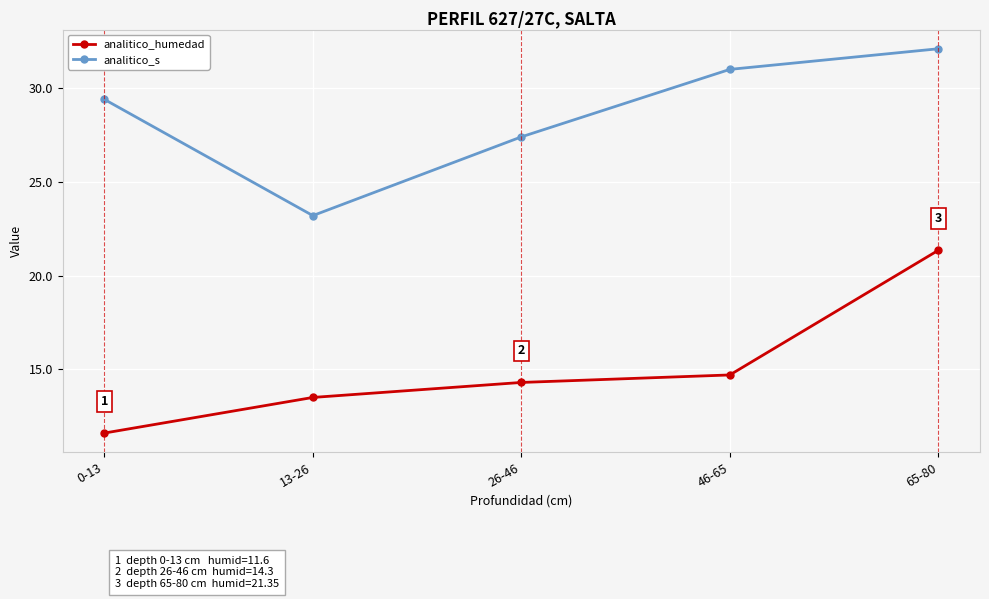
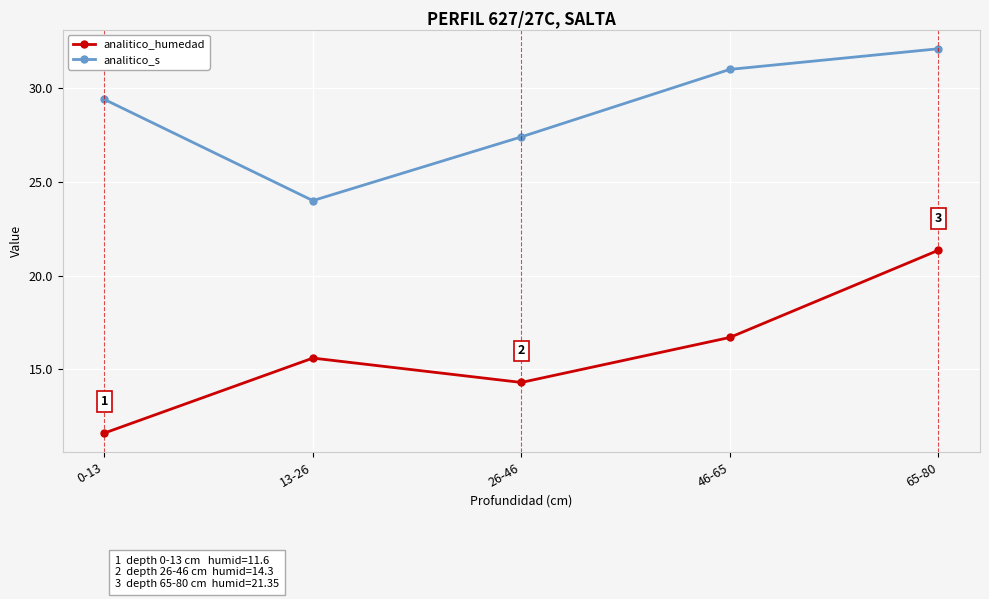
analitico_humedad, 13-26: 13.5 -> 15.6
analitico_s, 13-26: 23.2 -> 24.0
analitico_humedad, 46-65: 14.7 -> 16.7
